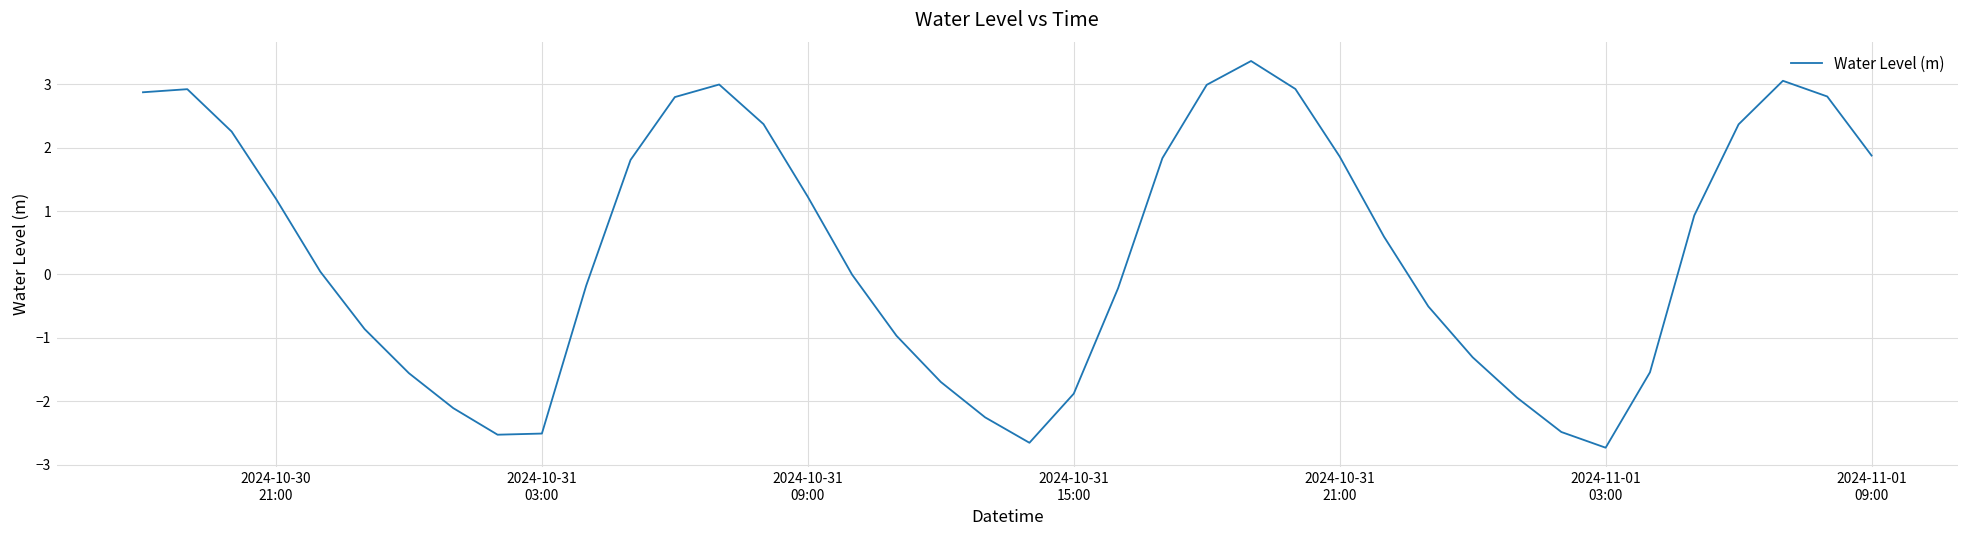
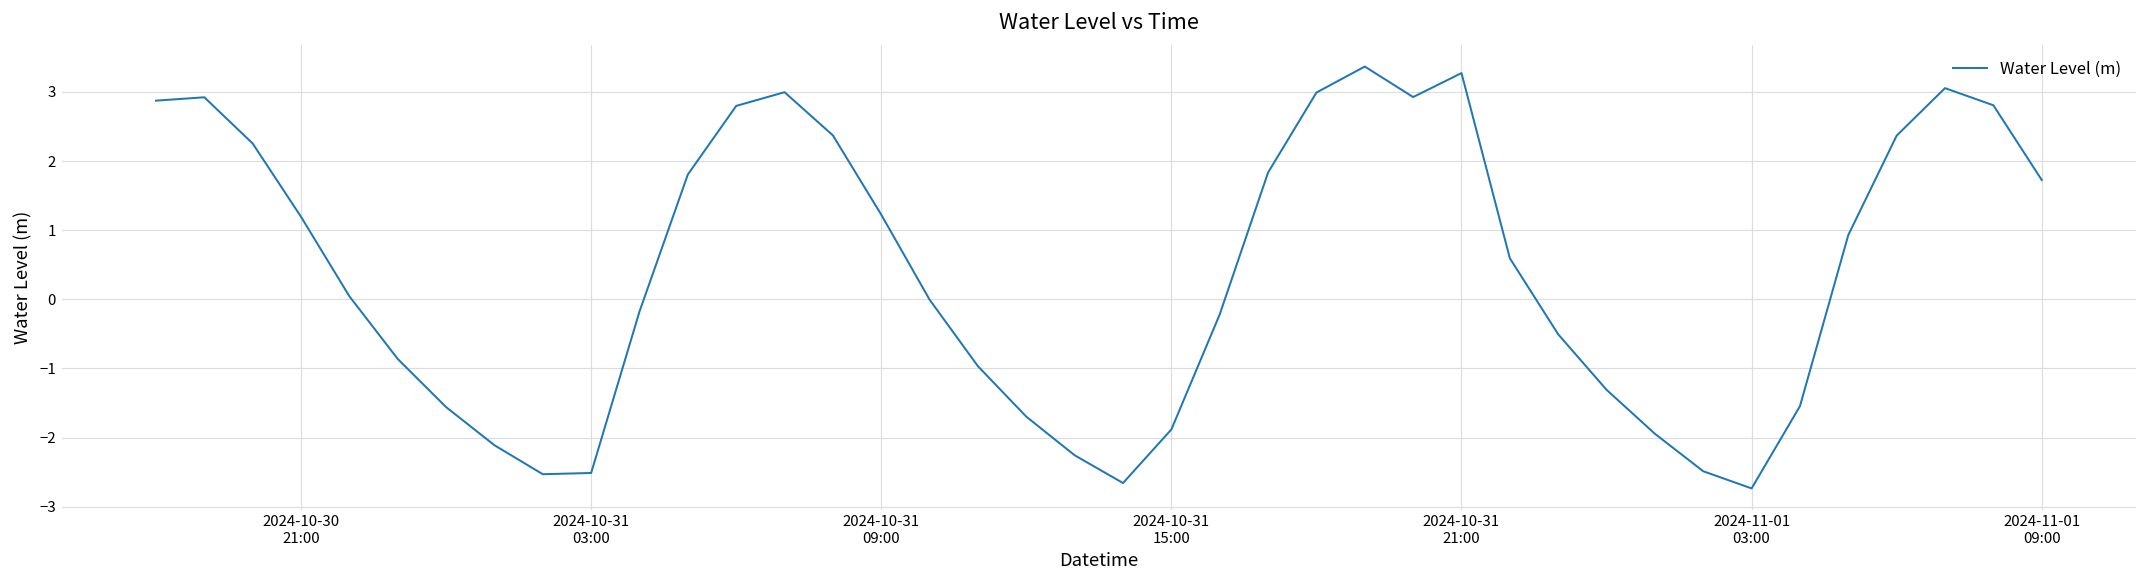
2024-10-31 21:00: 1.9 -> 3.3
2024-11-01 09:00: 1.9 -> 1.7
